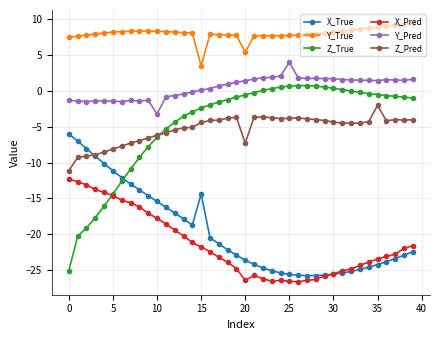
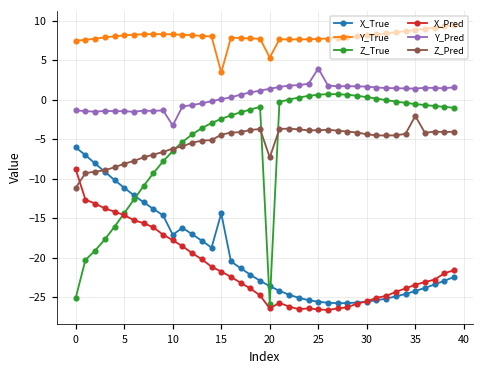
X_Pred, 0: -12 -> -9
X_True, 10: -15 -> -17
Z_True, 20: -1 -> -26
